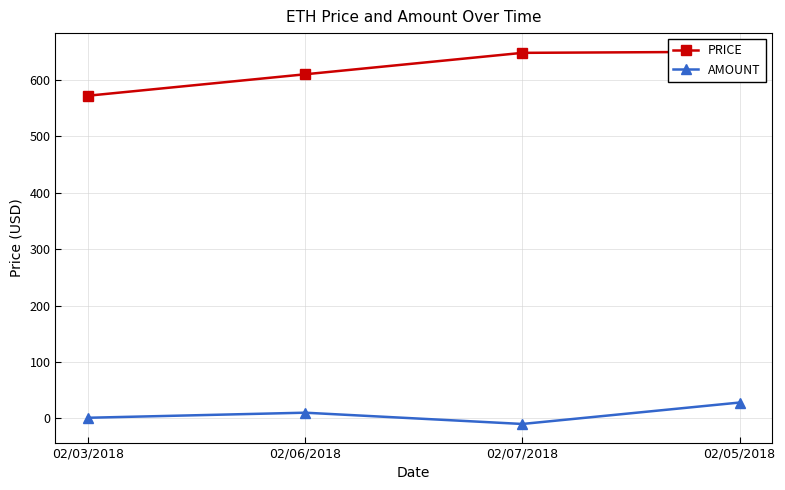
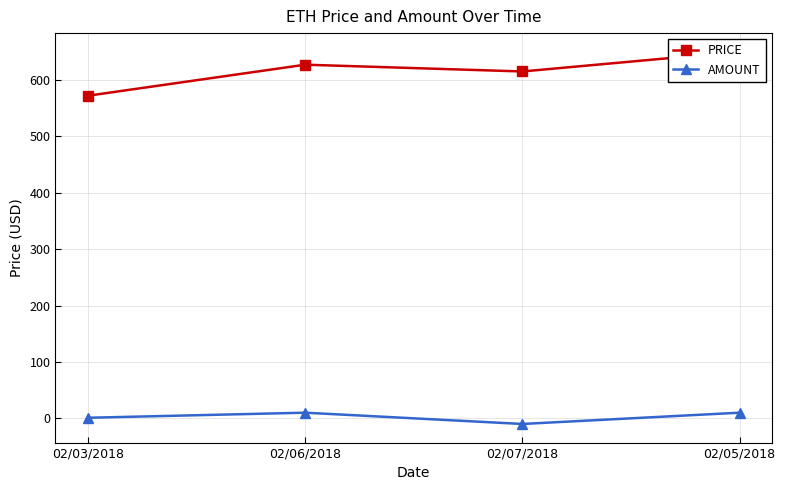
PRICE, 02/06/2018: 610 -> 630
PRICE, 02/07/2018: 650 -> 620
AMOUNT, 02/05/2018: 30 -> 10
